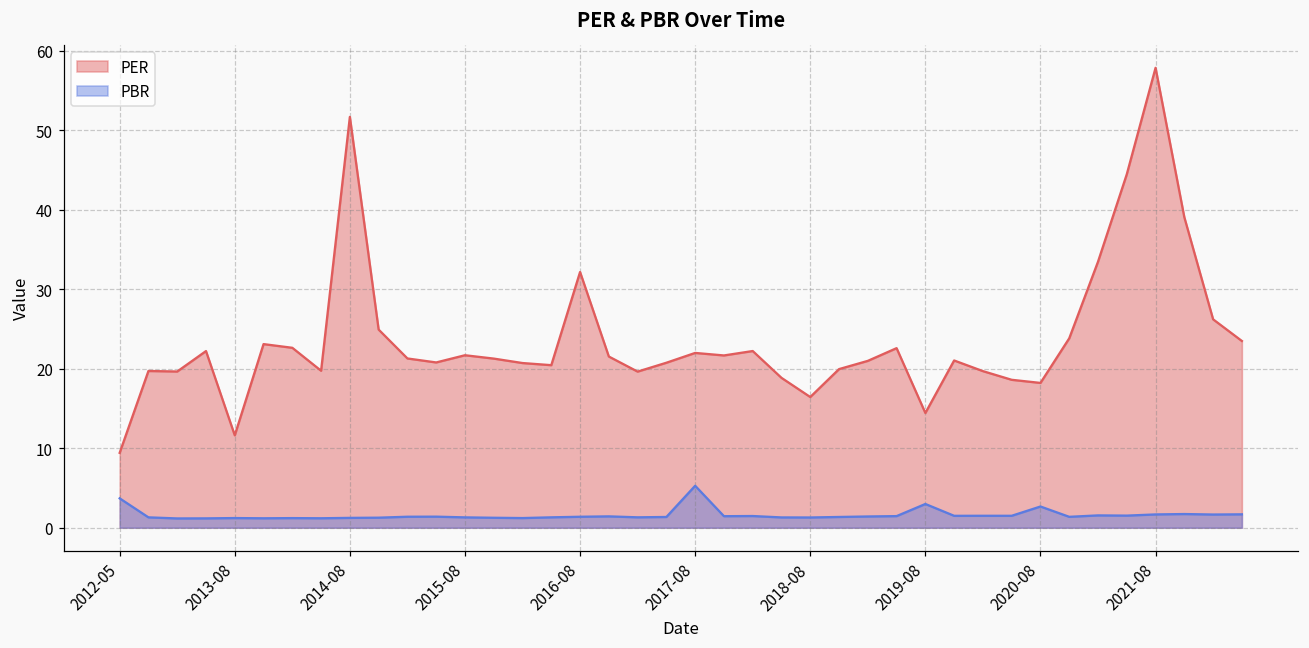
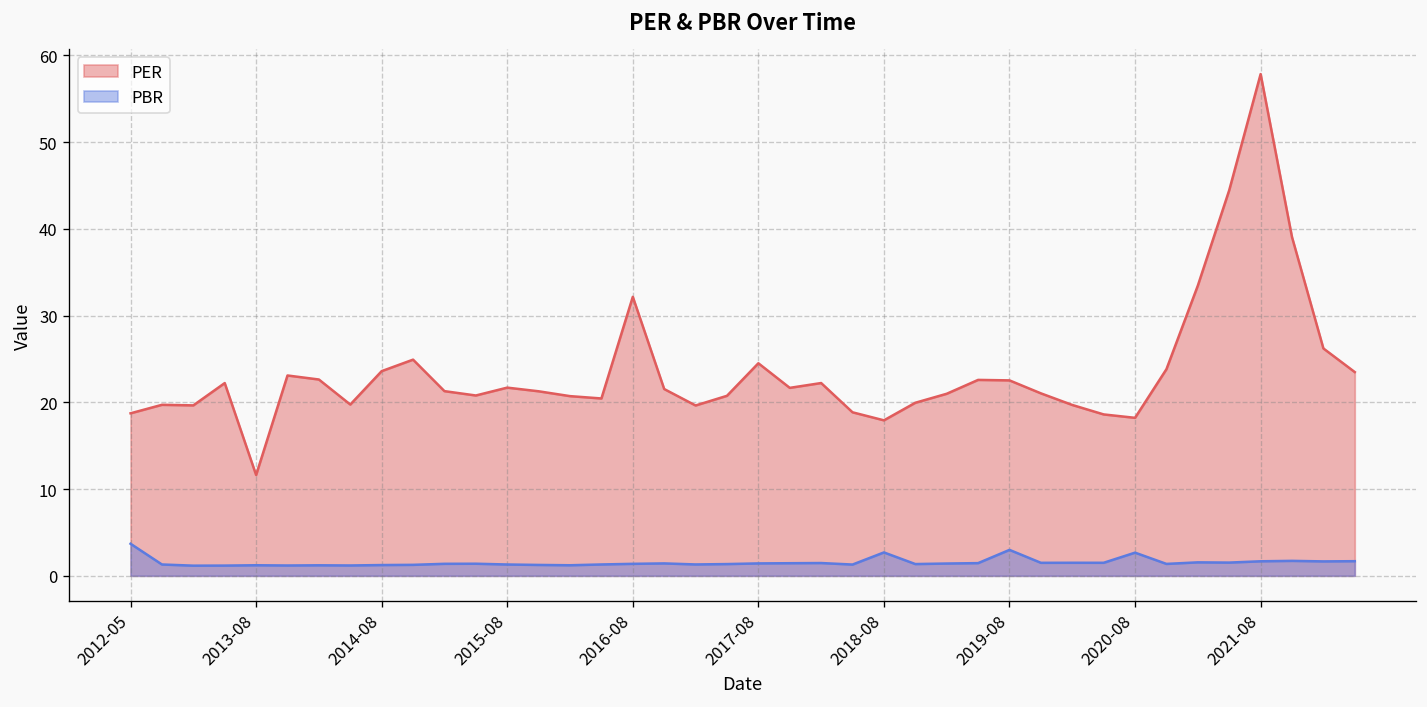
PER, 2012-05: 9 -> 19
PER, 2014-08: 52 -> 24
PER, 2017-08: 22 -> 25
PBR, 2017-08: 5 -> 1
PER, 2018-08: 16 -> 18
PBR, 2018-08: 1 -> 3
PER, 2019-08: 14 -> 23
